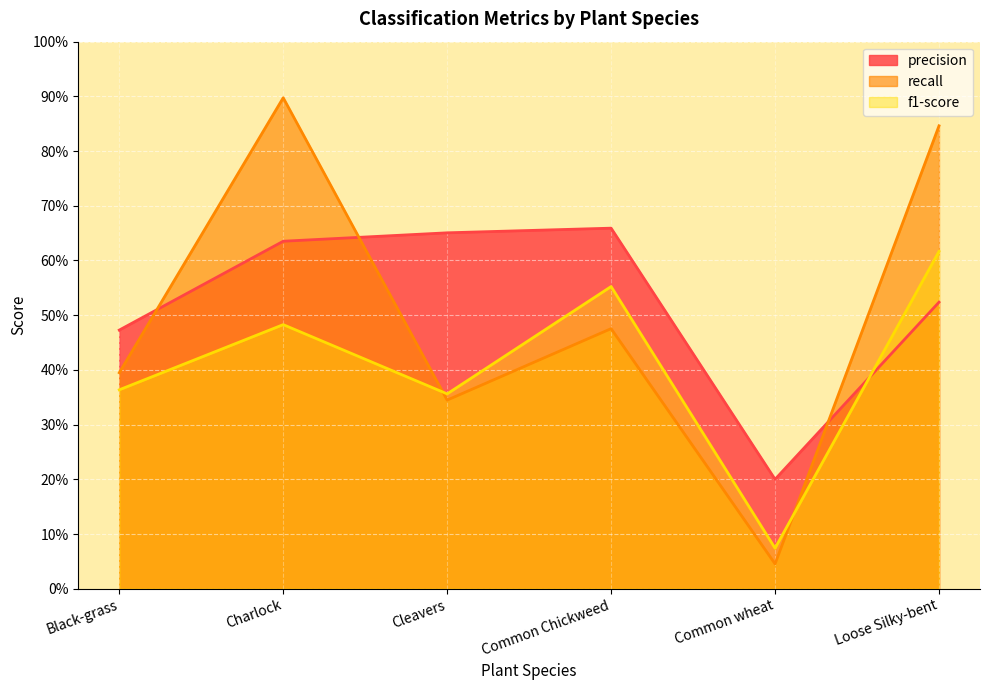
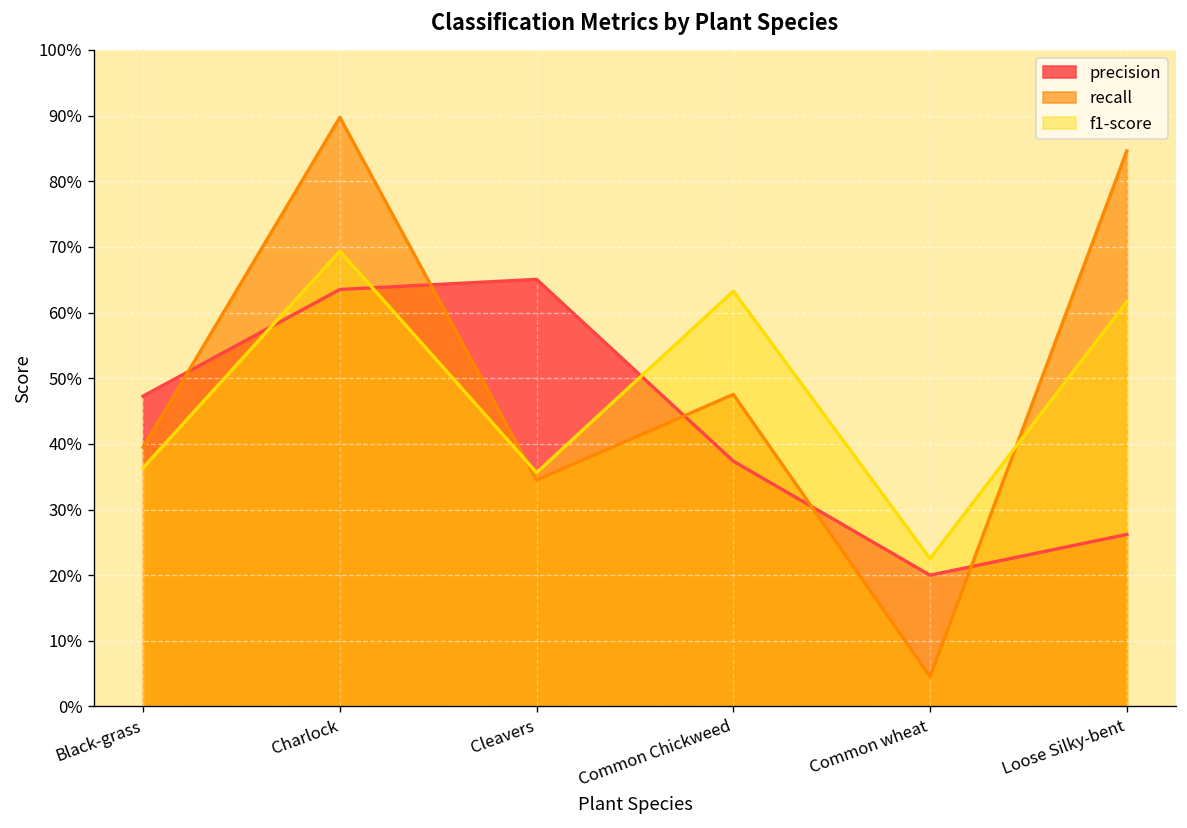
f1-score, Charlock: 48% -> 69%
precision, Common Chickweed: 66% -> 37%
f1-score, Common Chickweed: 55% -> 63%
f1-score, Common wheat: 7% -> 23%
precision, Loose Silky-bent: 52% -> 26%
